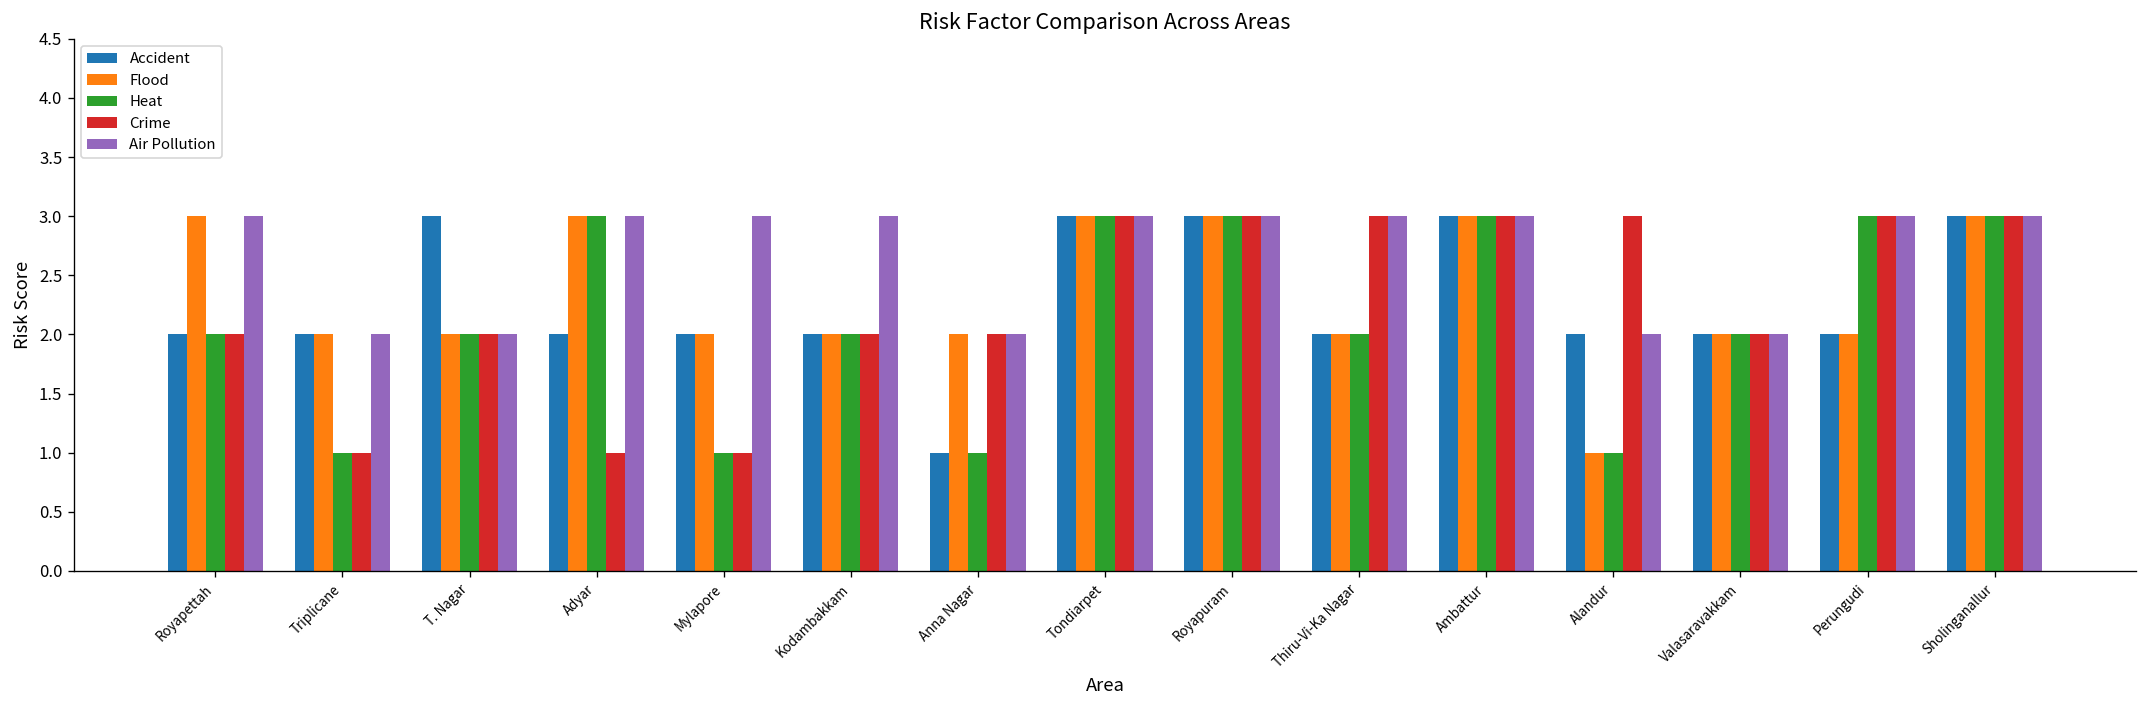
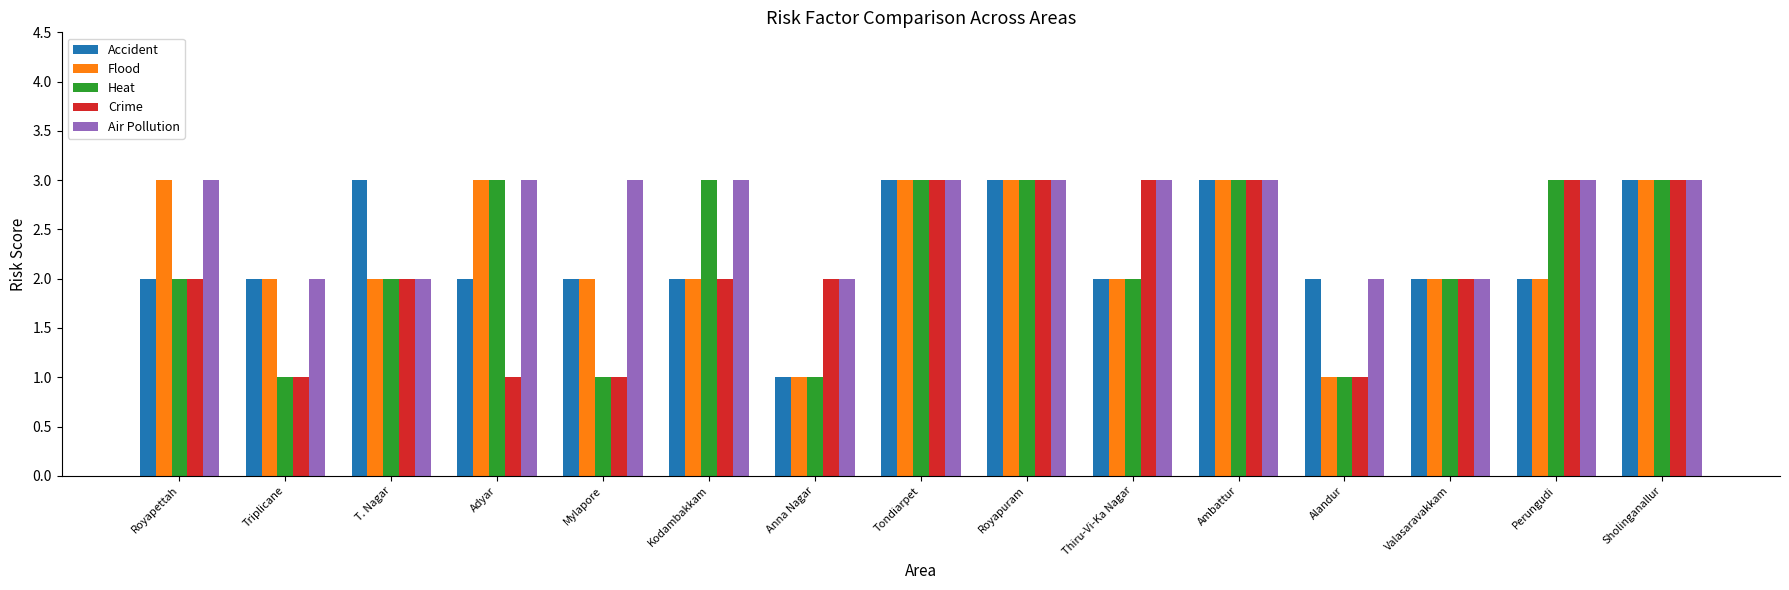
Heat, Kodambakkam: 2 -> 3
Flood, Anna Nagar: 2 -> 1
Crime, Alandur: 3 -> 1
